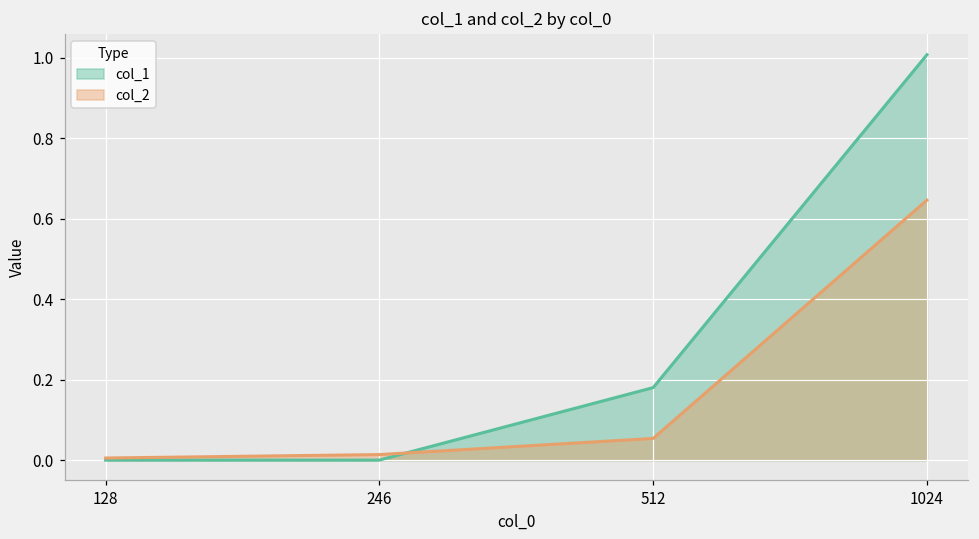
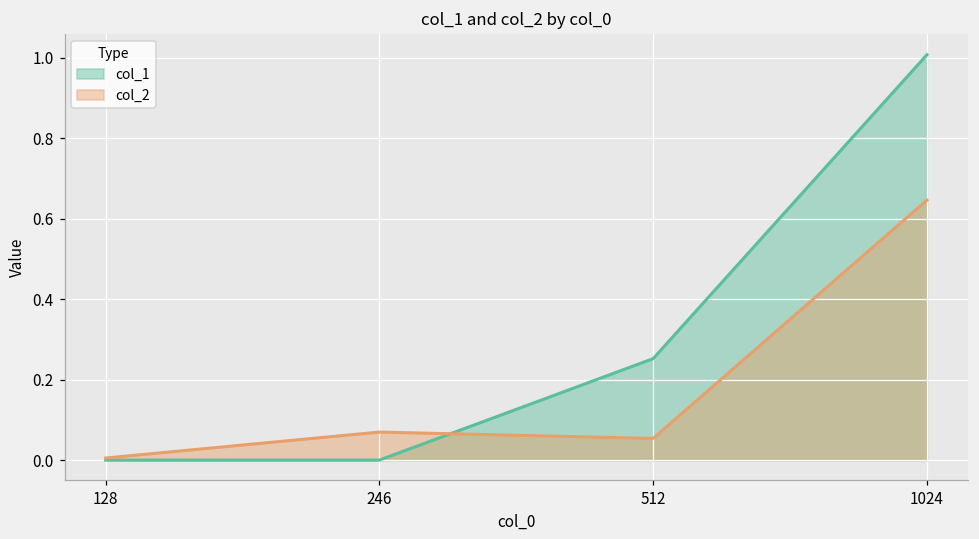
col_2, 246: 0.01 -> 0.07
col_1, 512: 0.18 -> 0.25
